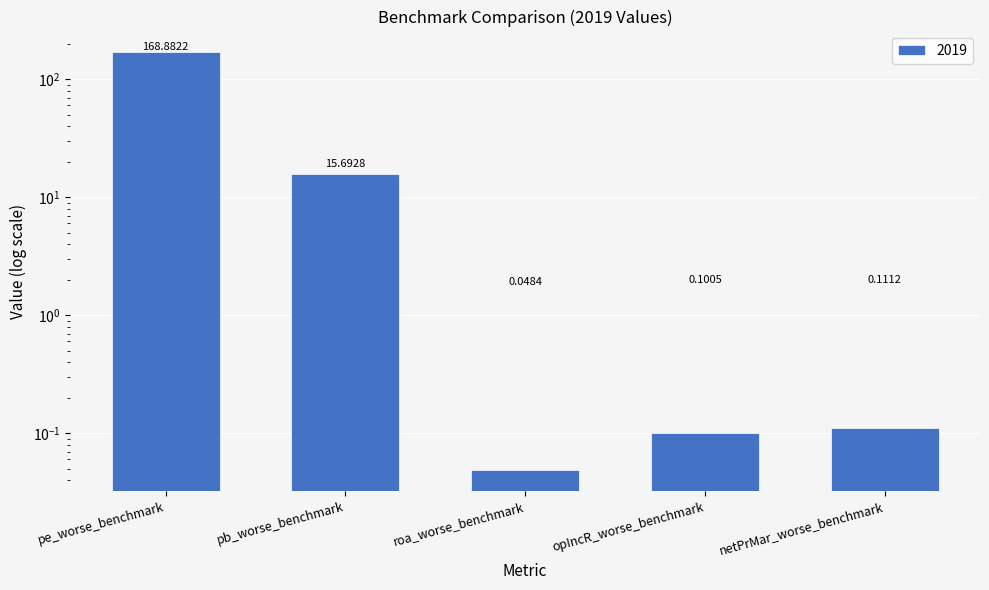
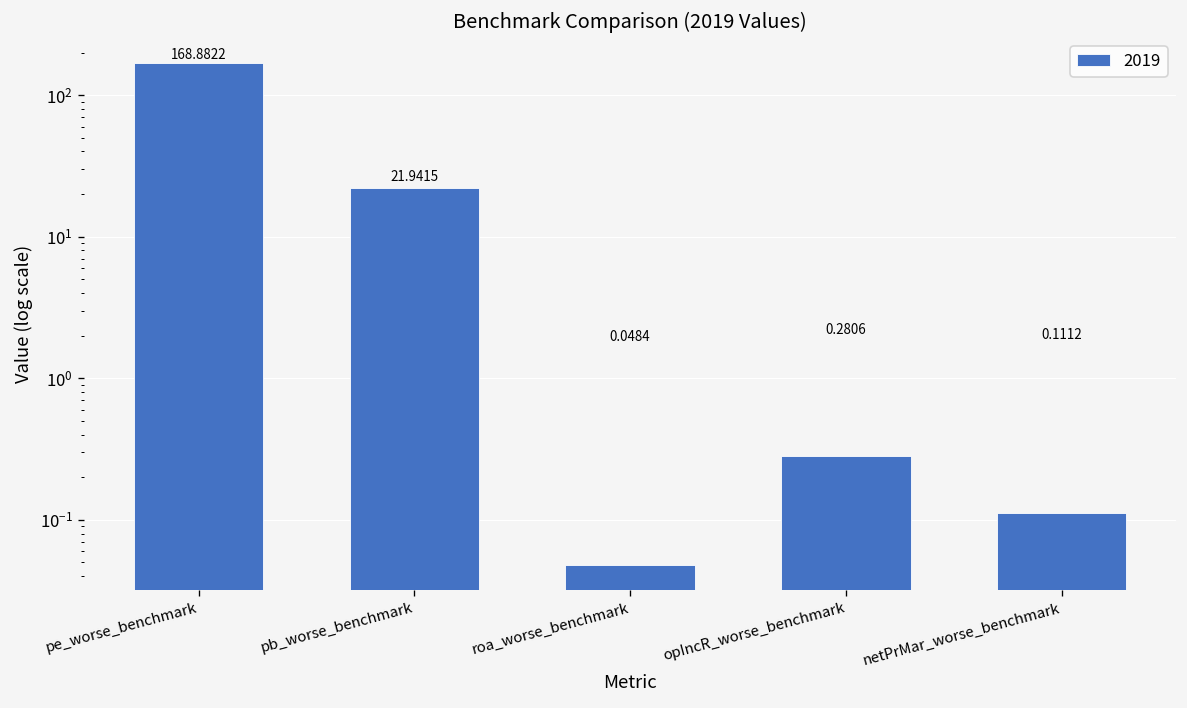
pb_worse_benchmark: 15.6928 -> 21.9415
opIncR_worse_benchmark: 0.1005 -> 0.2806
